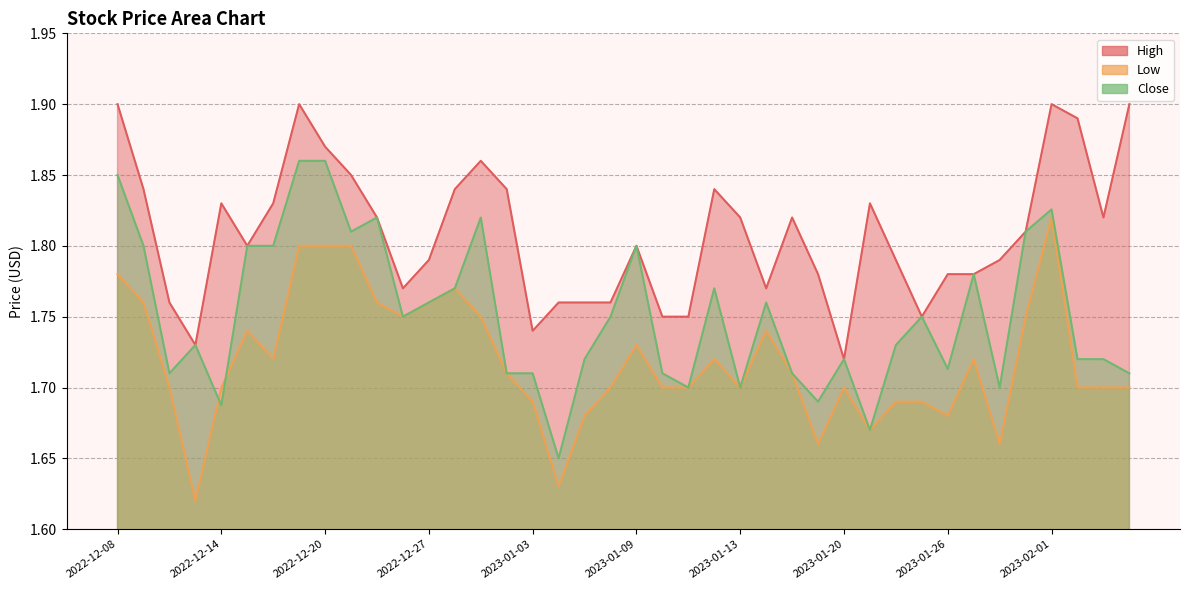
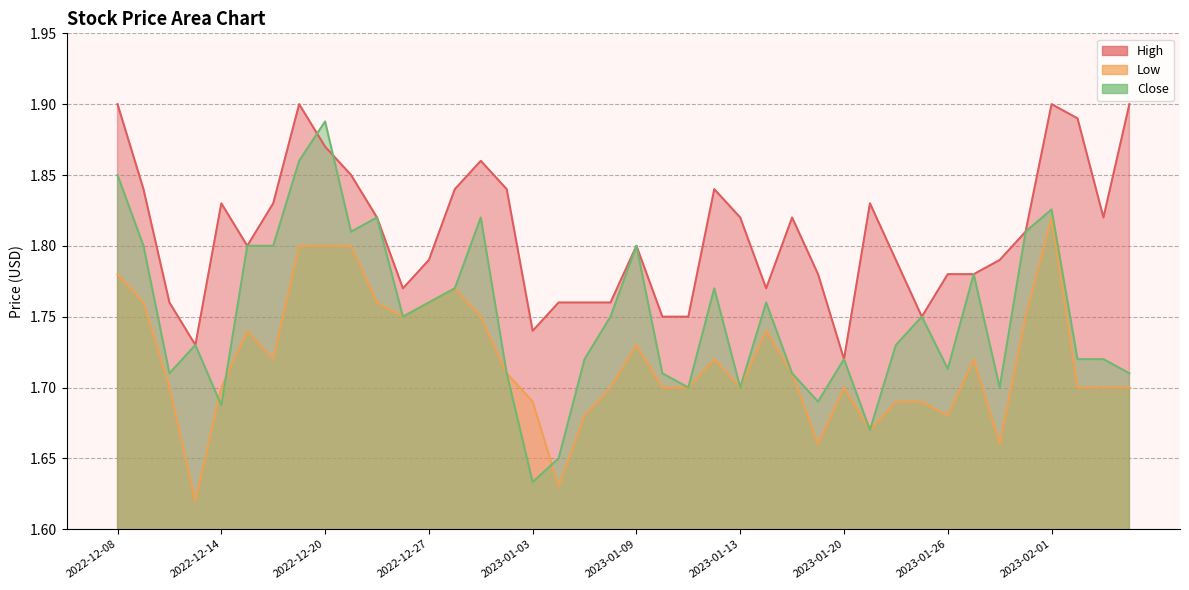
Close, 2022-12-20: 1.860 -> 1.888
Close, 2023-01-03: 1.710 -> 1.633
